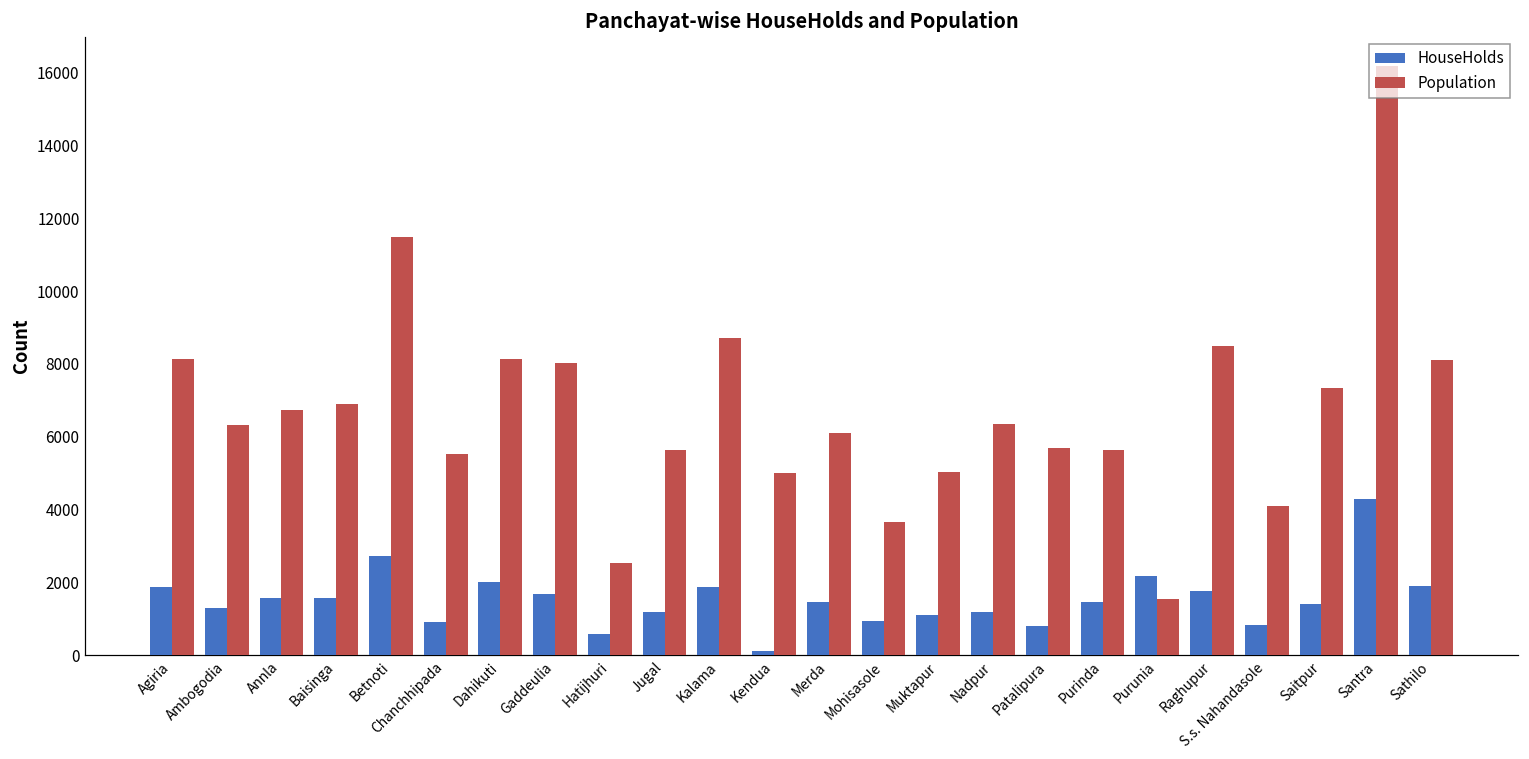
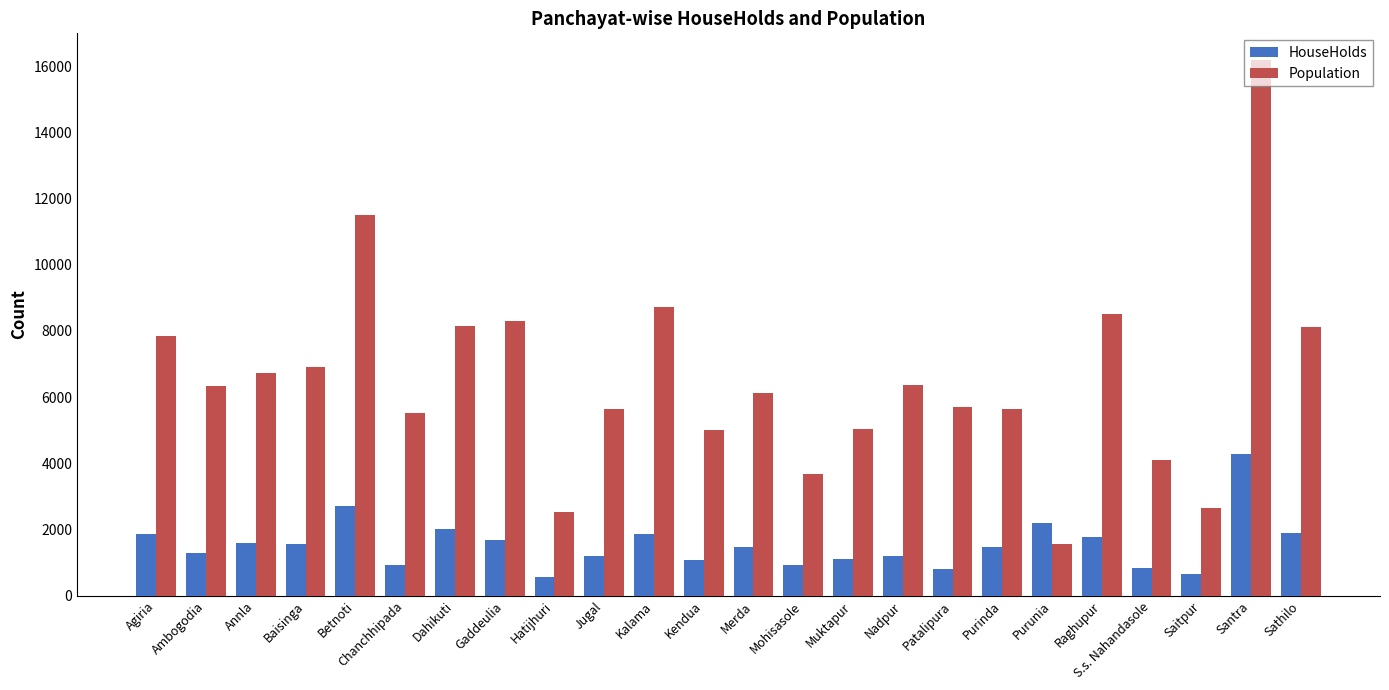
Population, Agiria: 8100 -> 7800
Population, Gaddeulia: 8000 -> 8300
HouseHolds, Kendua: 100 -> 1100
HouseHolds, Saitpur: 1400 -> 700
Population, Saitpur: 7300 -> 2600
